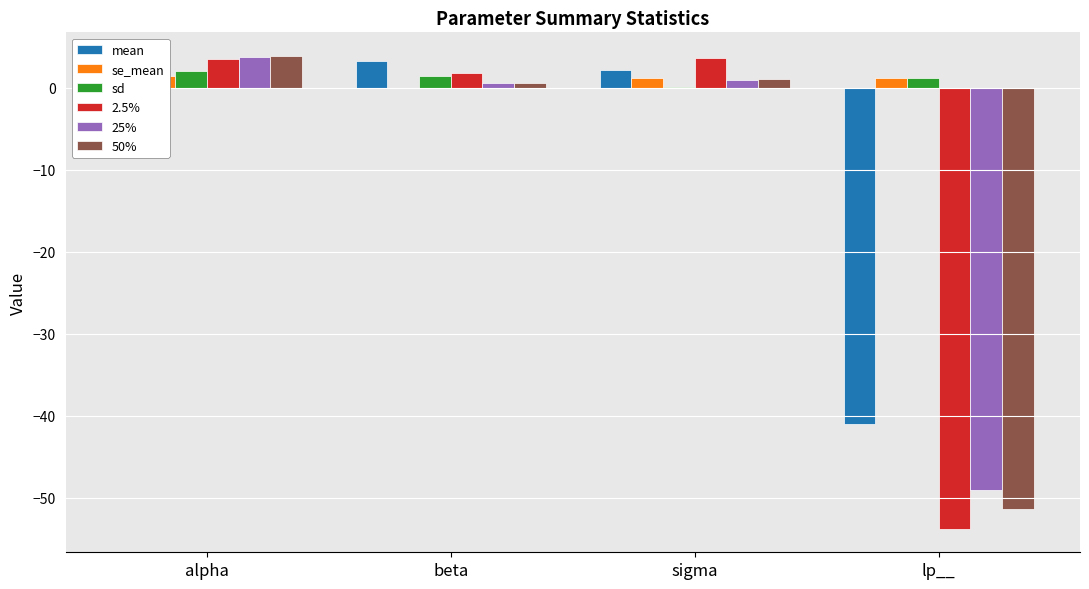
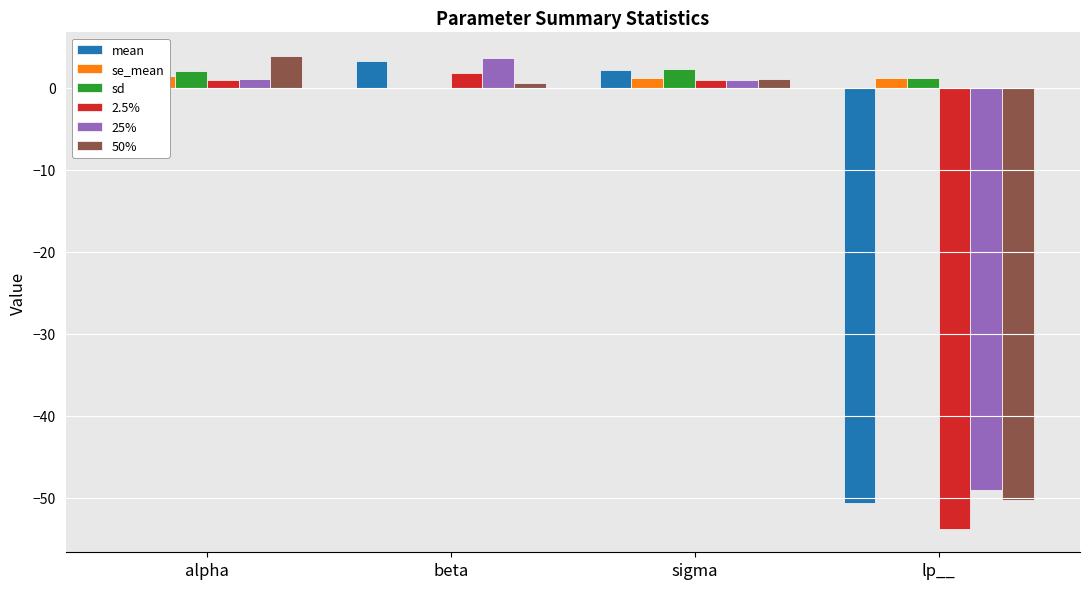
2.5%, alpha: 3 -> 1
25%, alpha: 4 -> 1
sd, beta: 1 -> 0
25%, beta: 0 -> 4
sd, sigma: 0 -> 2
2.5%, sigma: 4 -> 1
mean, lp__: -41 -> -51
50%, lp__: -51 -> -50
